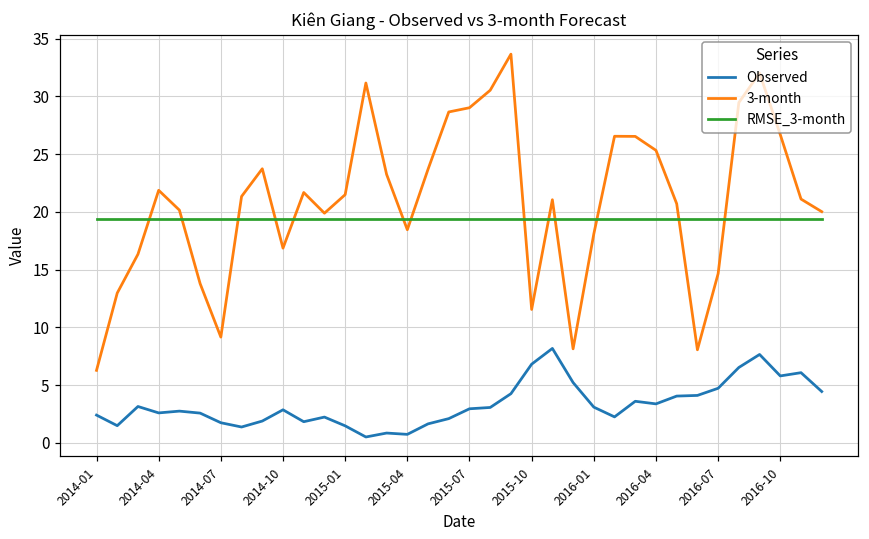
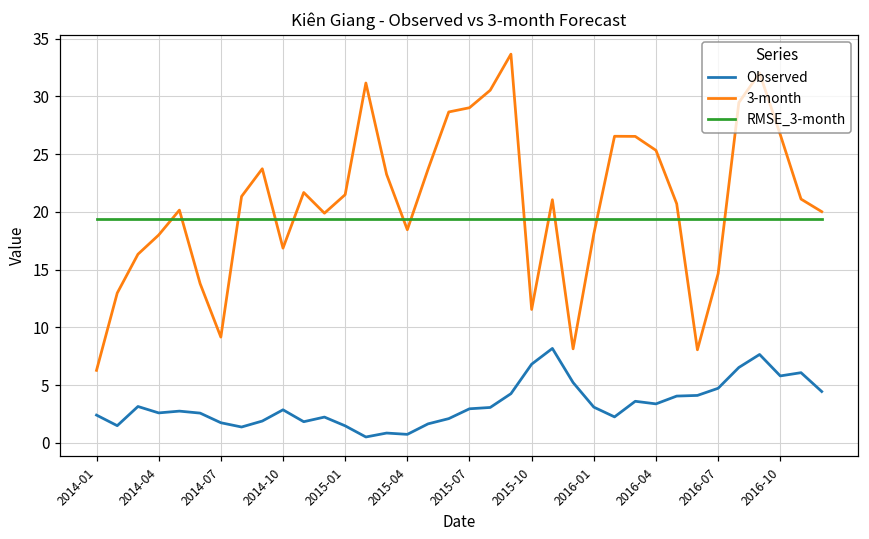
3-month, 2014-04: 21.9 -> 18.0
